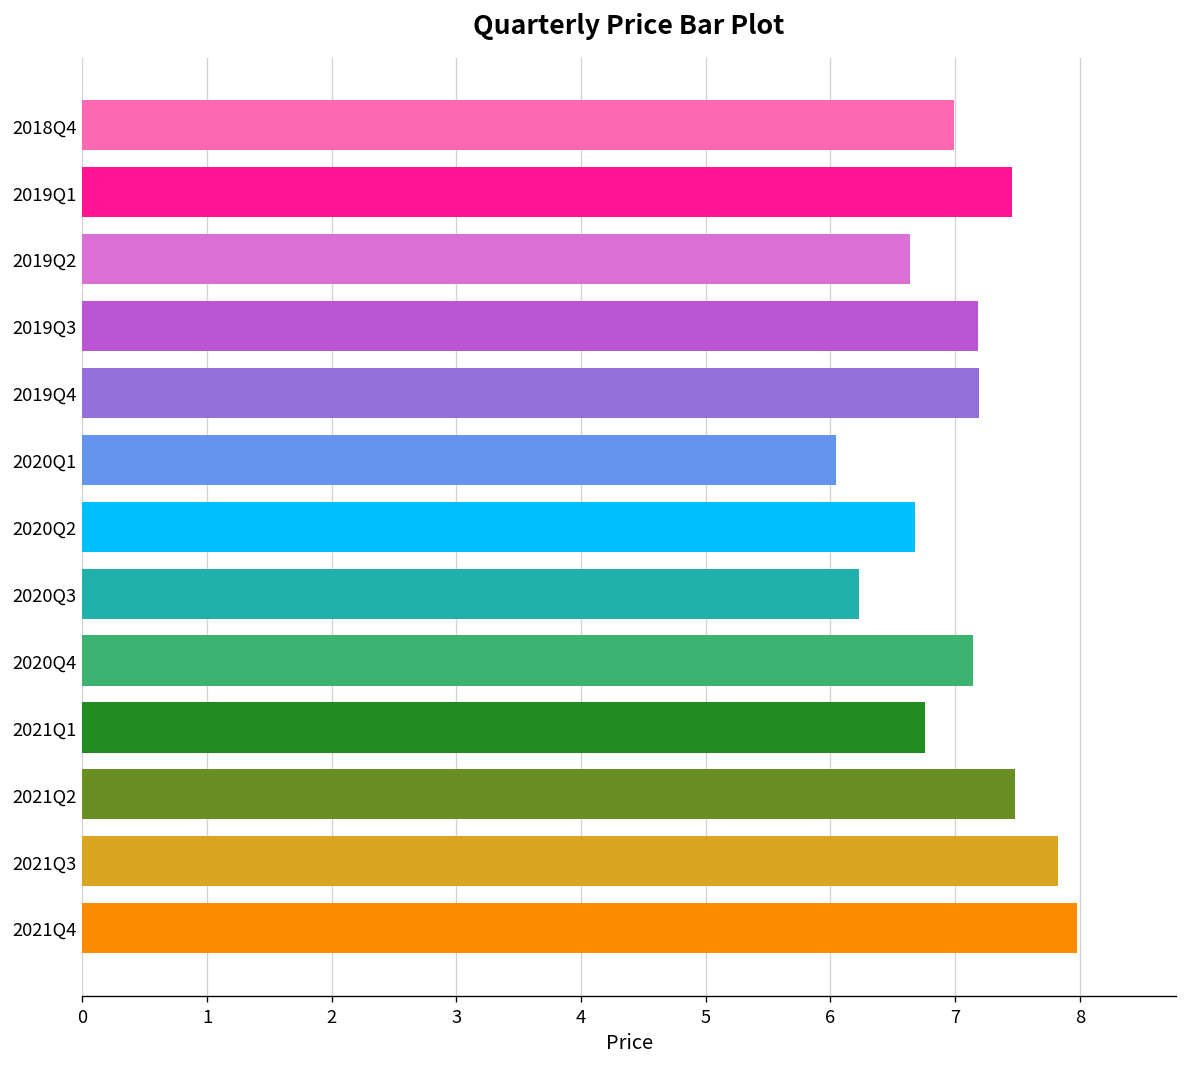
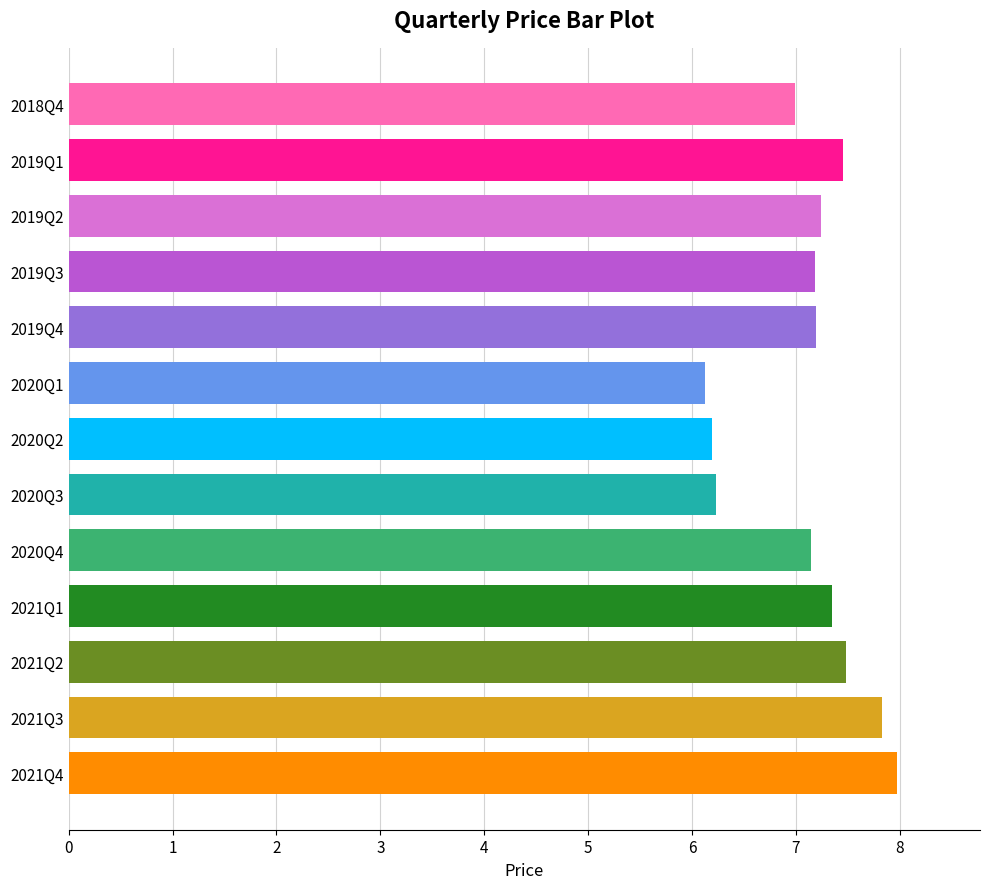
2019Q2: 6.64 -> 7.24
2020Q1: 6.05 -> 6.13
2020Q2: 6.68 -> 6.19
2021Q1: 6.76 -> 7.35
